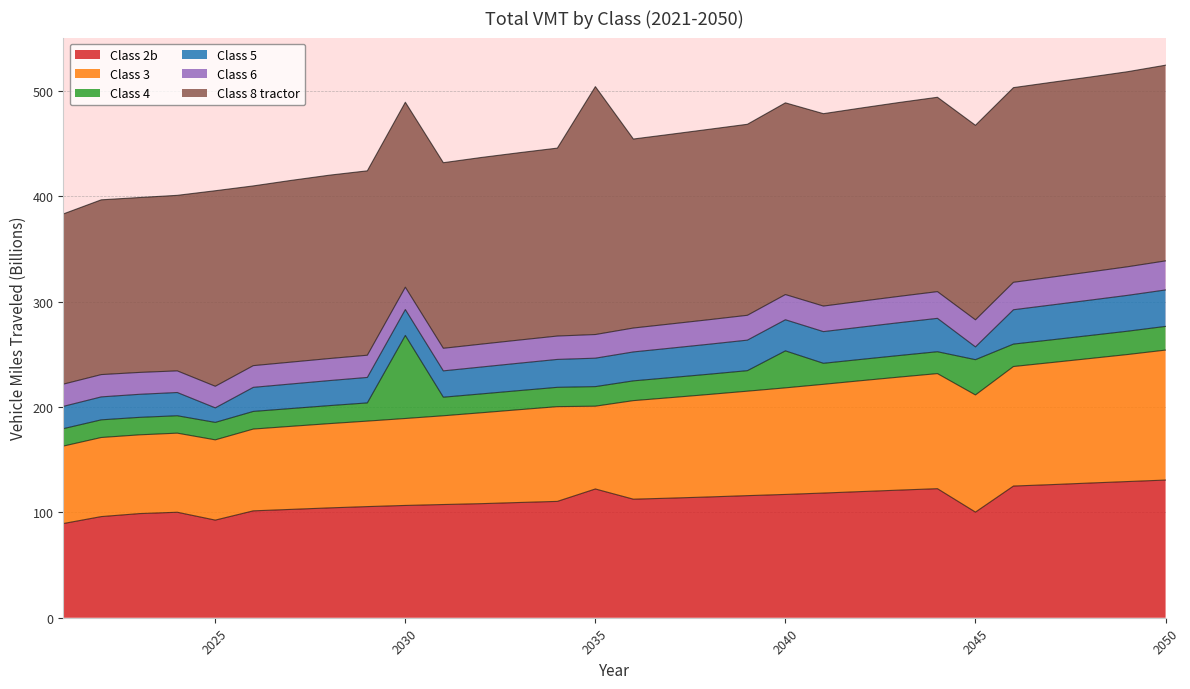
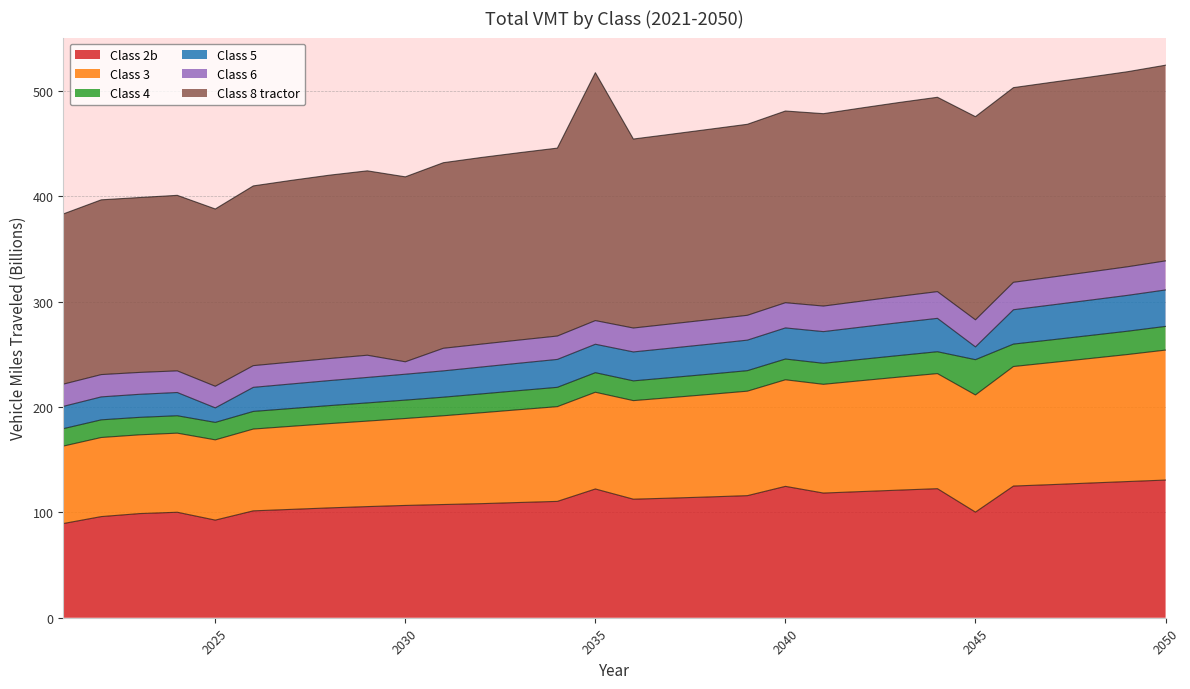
Class 8 tractor, 2025: 186 -> 168
Class 4, 2030: 79 -> 17
Class 6, 2030: 21 -> 12
Class 3, 2035: 79 -> 92
Class 2b, 2040: 117 -> 125
Class 4, 2040: 35 -> 20
Class 8 tractor, 2045: 185 -> 193
